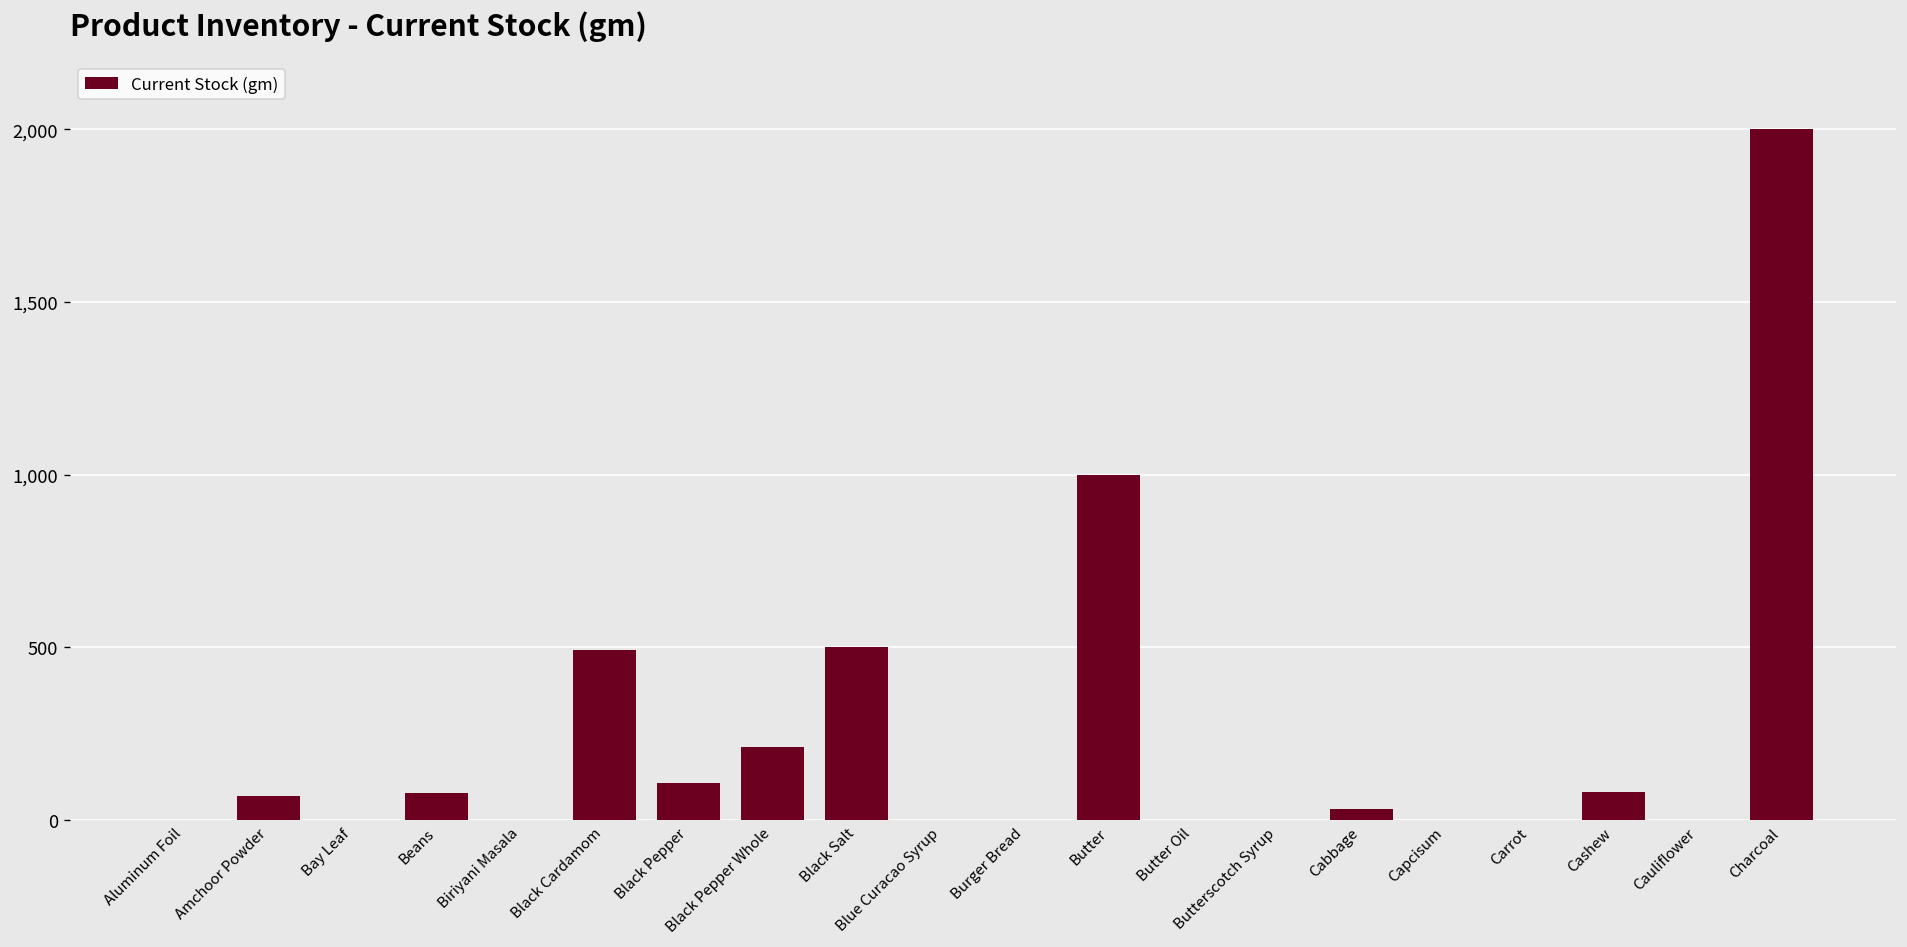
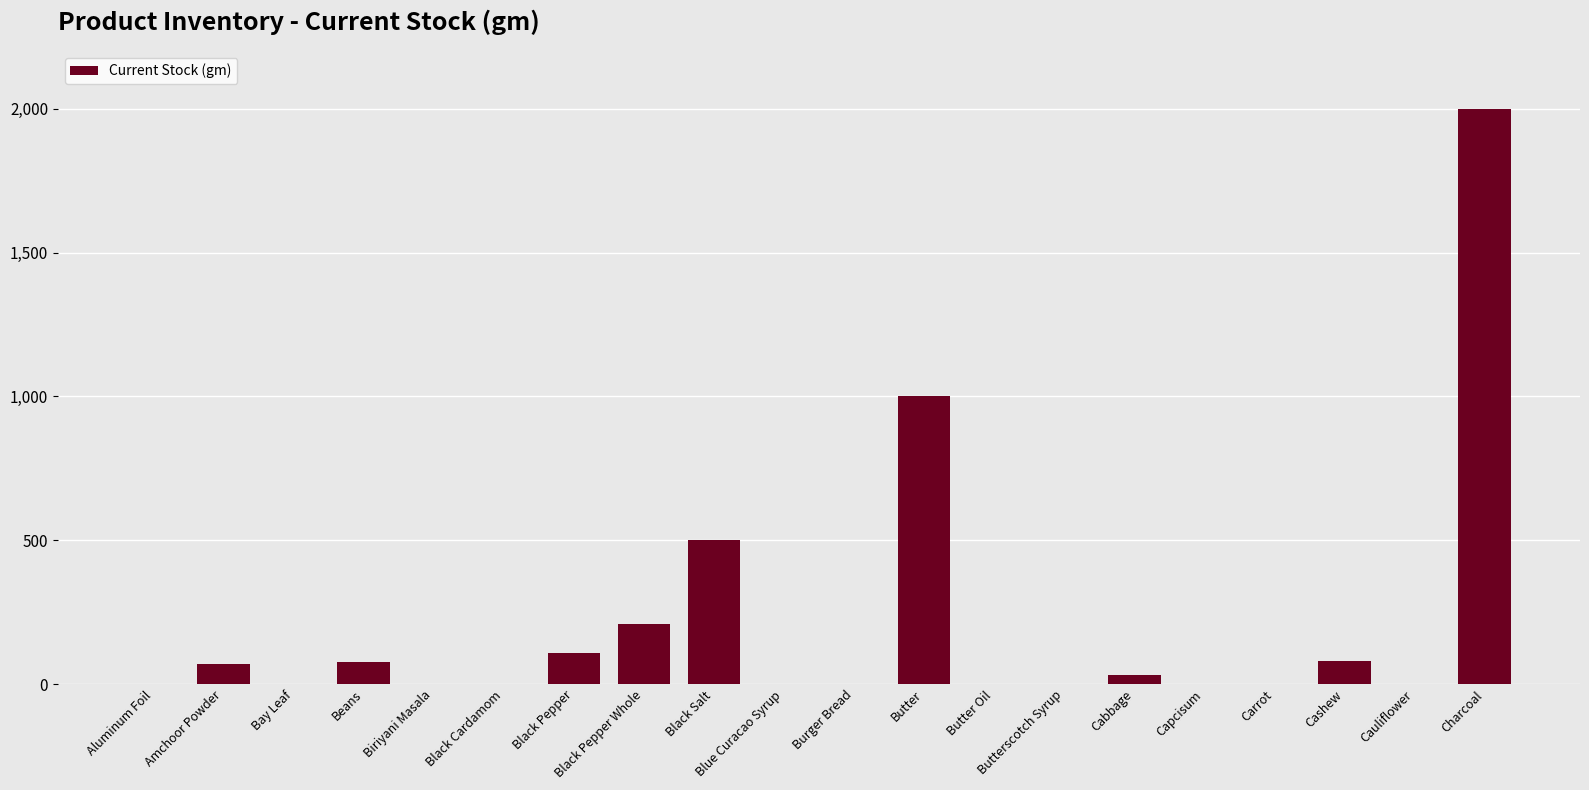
Black Cardamom: 490 -> 0
